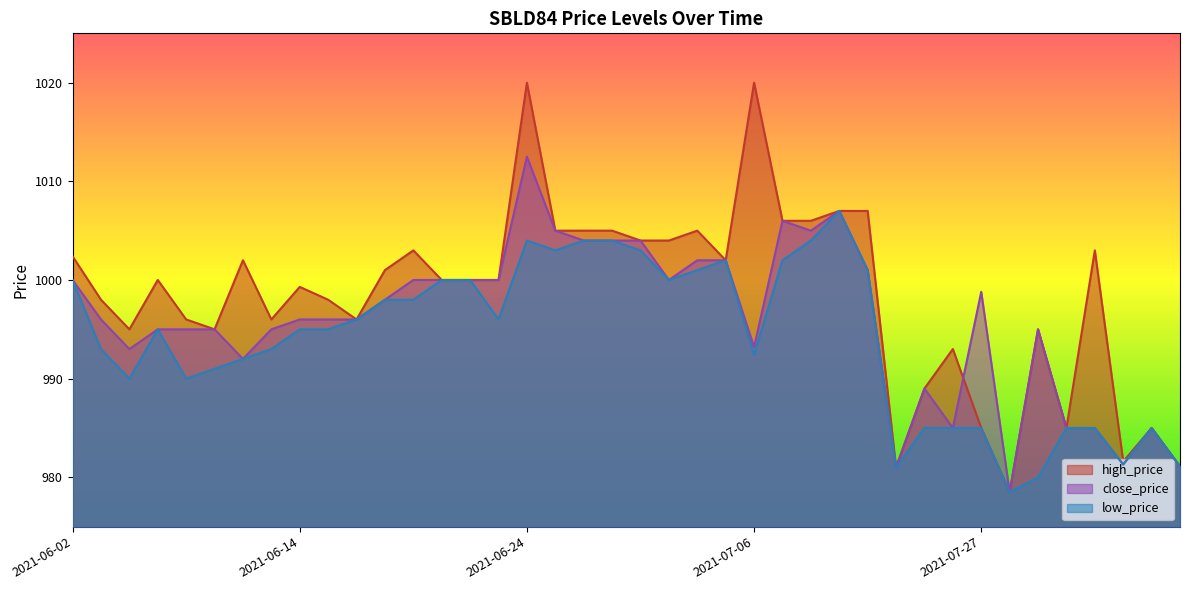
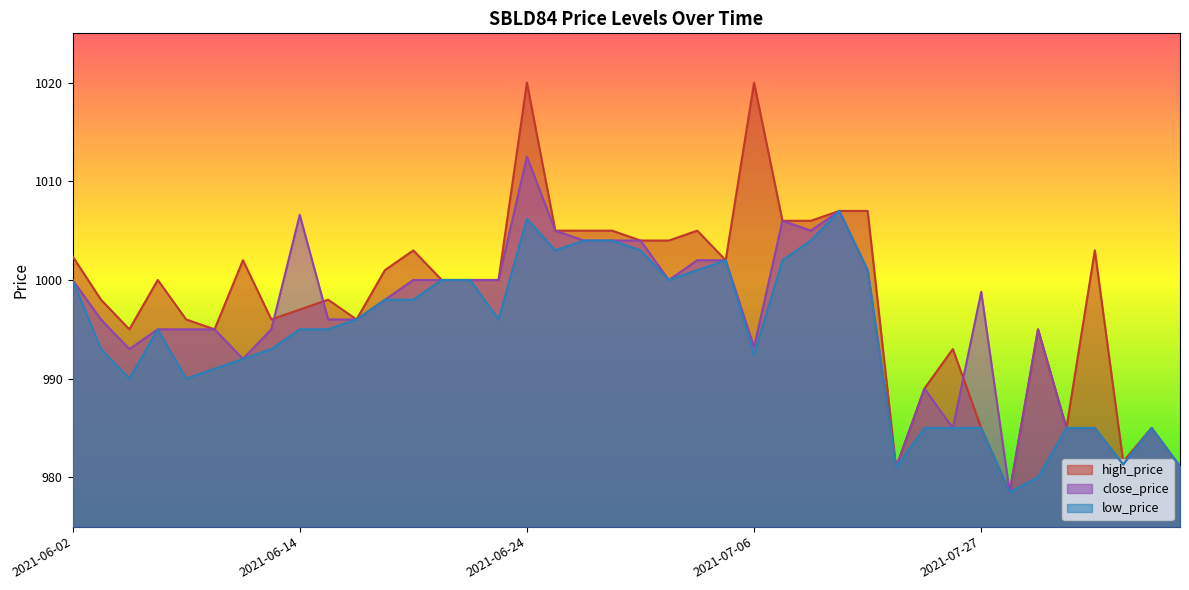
high_price, 2021-06-14: 999 -> 997
close_price, 2021-06-14: 996 -> 1007
low_price, 2021-06-24: 1004 -> 1006
